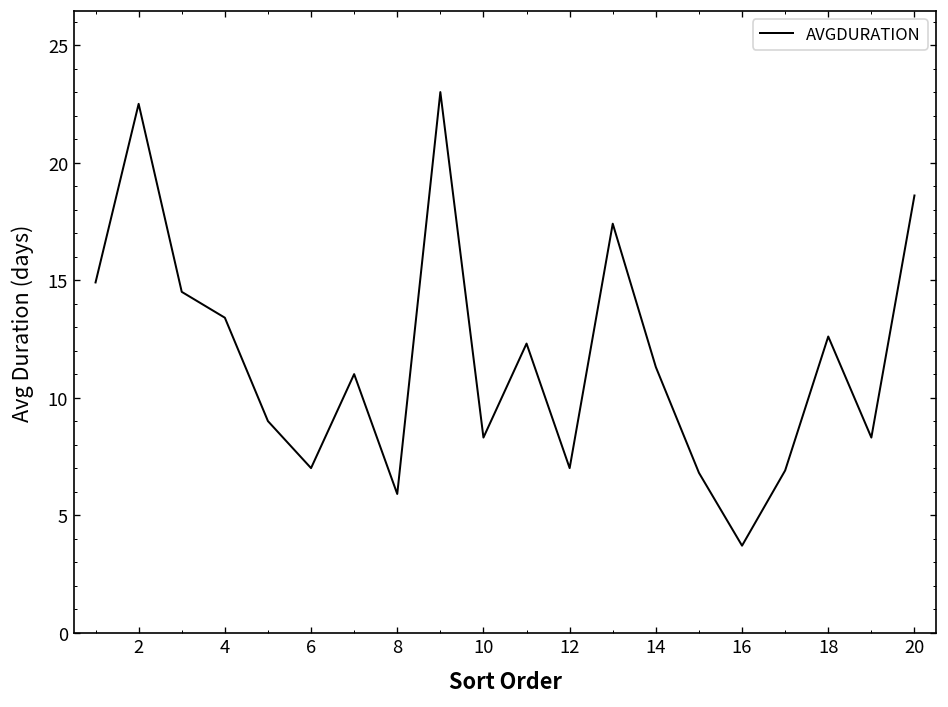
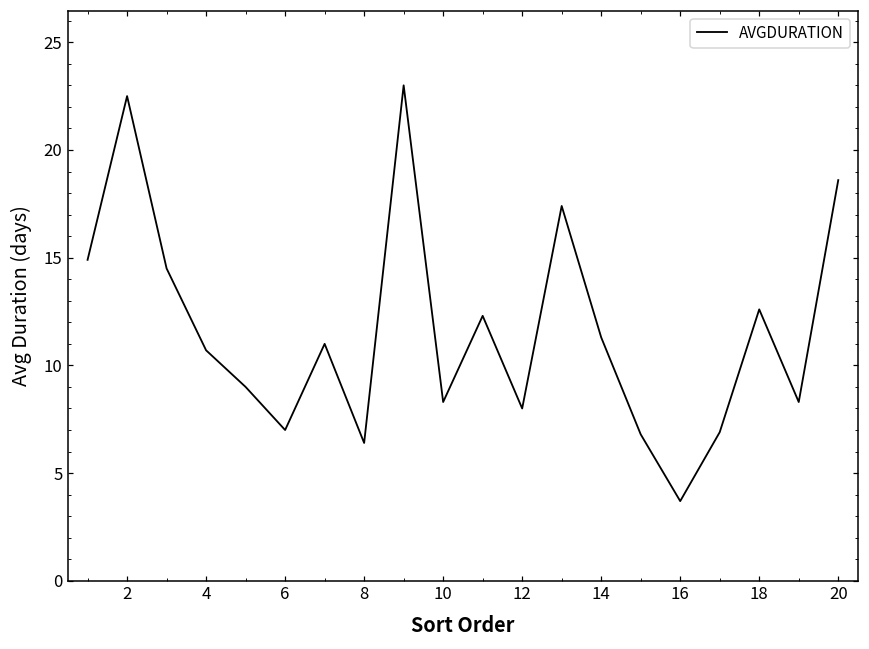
4: 13.4 -> 10.7
8: 5.9 -> 6.4
12: 7 -> 8
